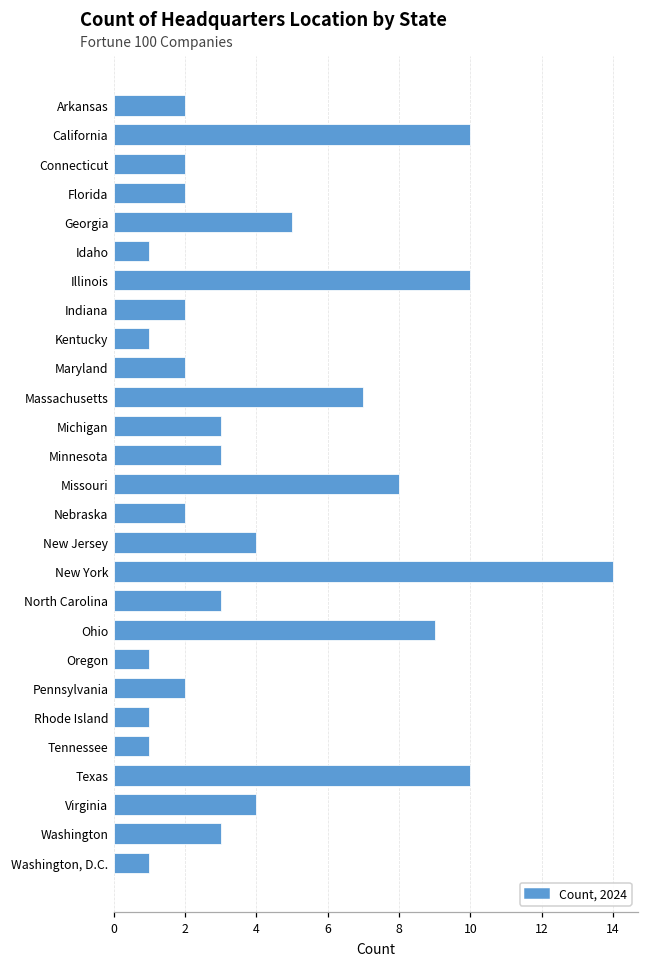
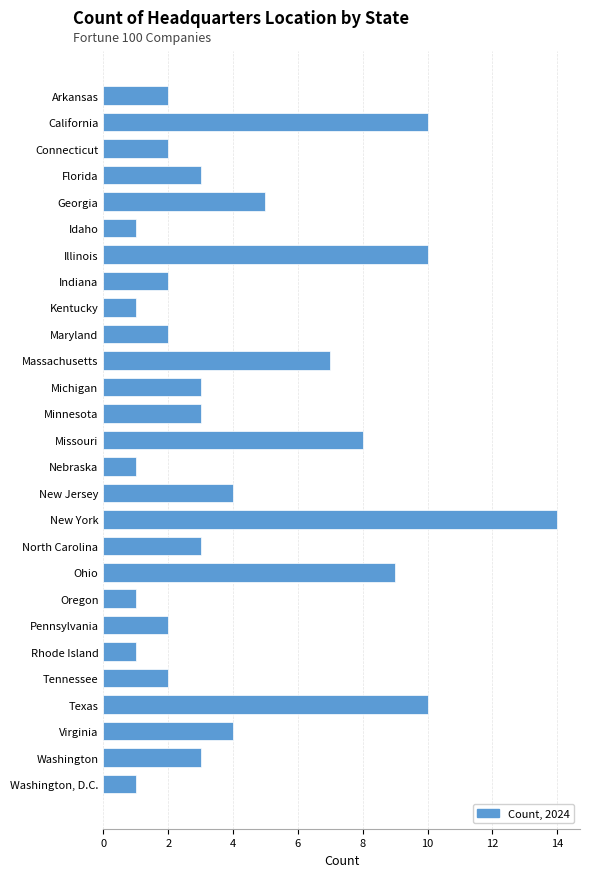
Florida: 2 -> 3
Nebraska: 2 -> 1
Tennessee: 1 -> 2
